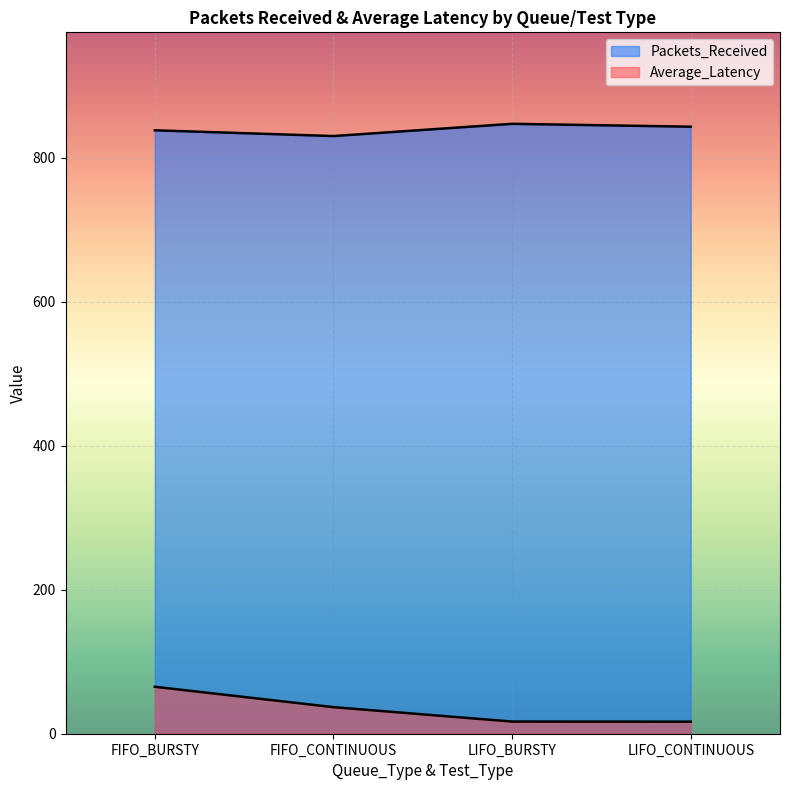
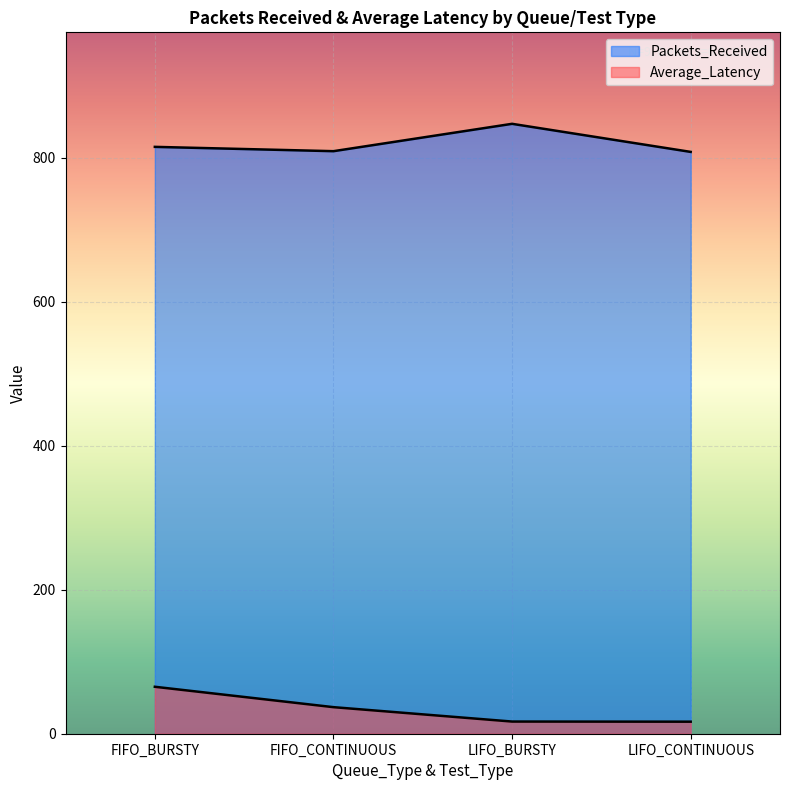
Packets_Received, FIFO_BURSTY: 840 -> 820
Packets_Received, FIFO_CONTINUOUS: 830 -> 810
Packets_Received, LIFO_CONTINUOUS: 840 -> 810
